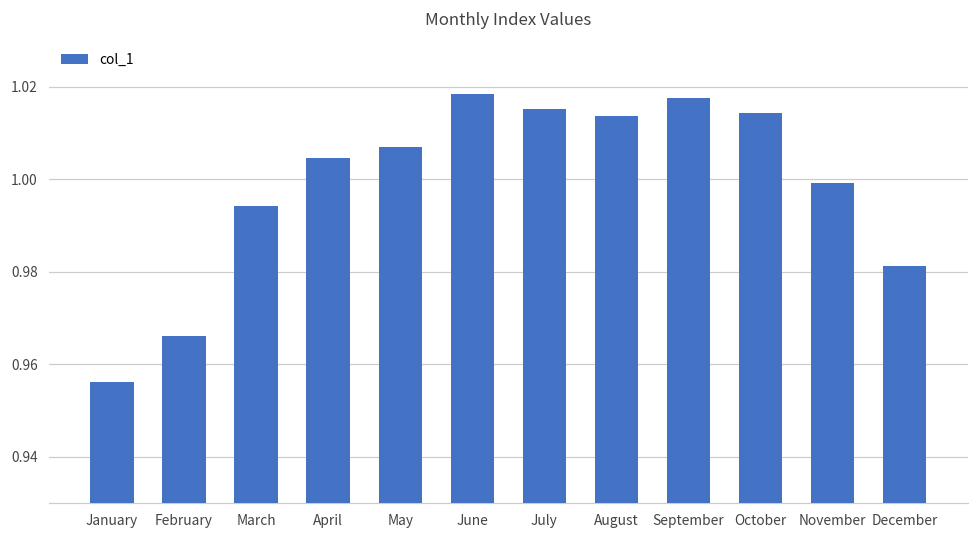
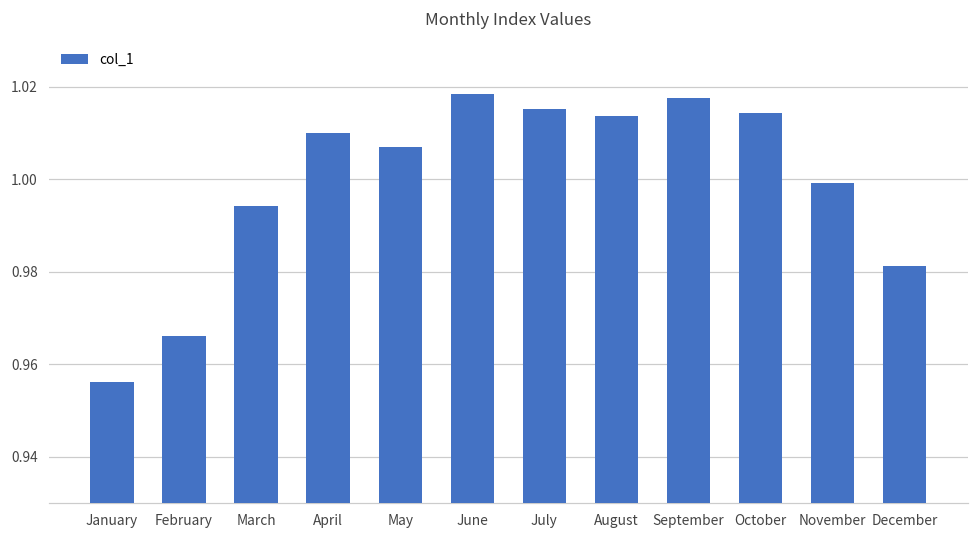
April: 1.005 -> 1.010
